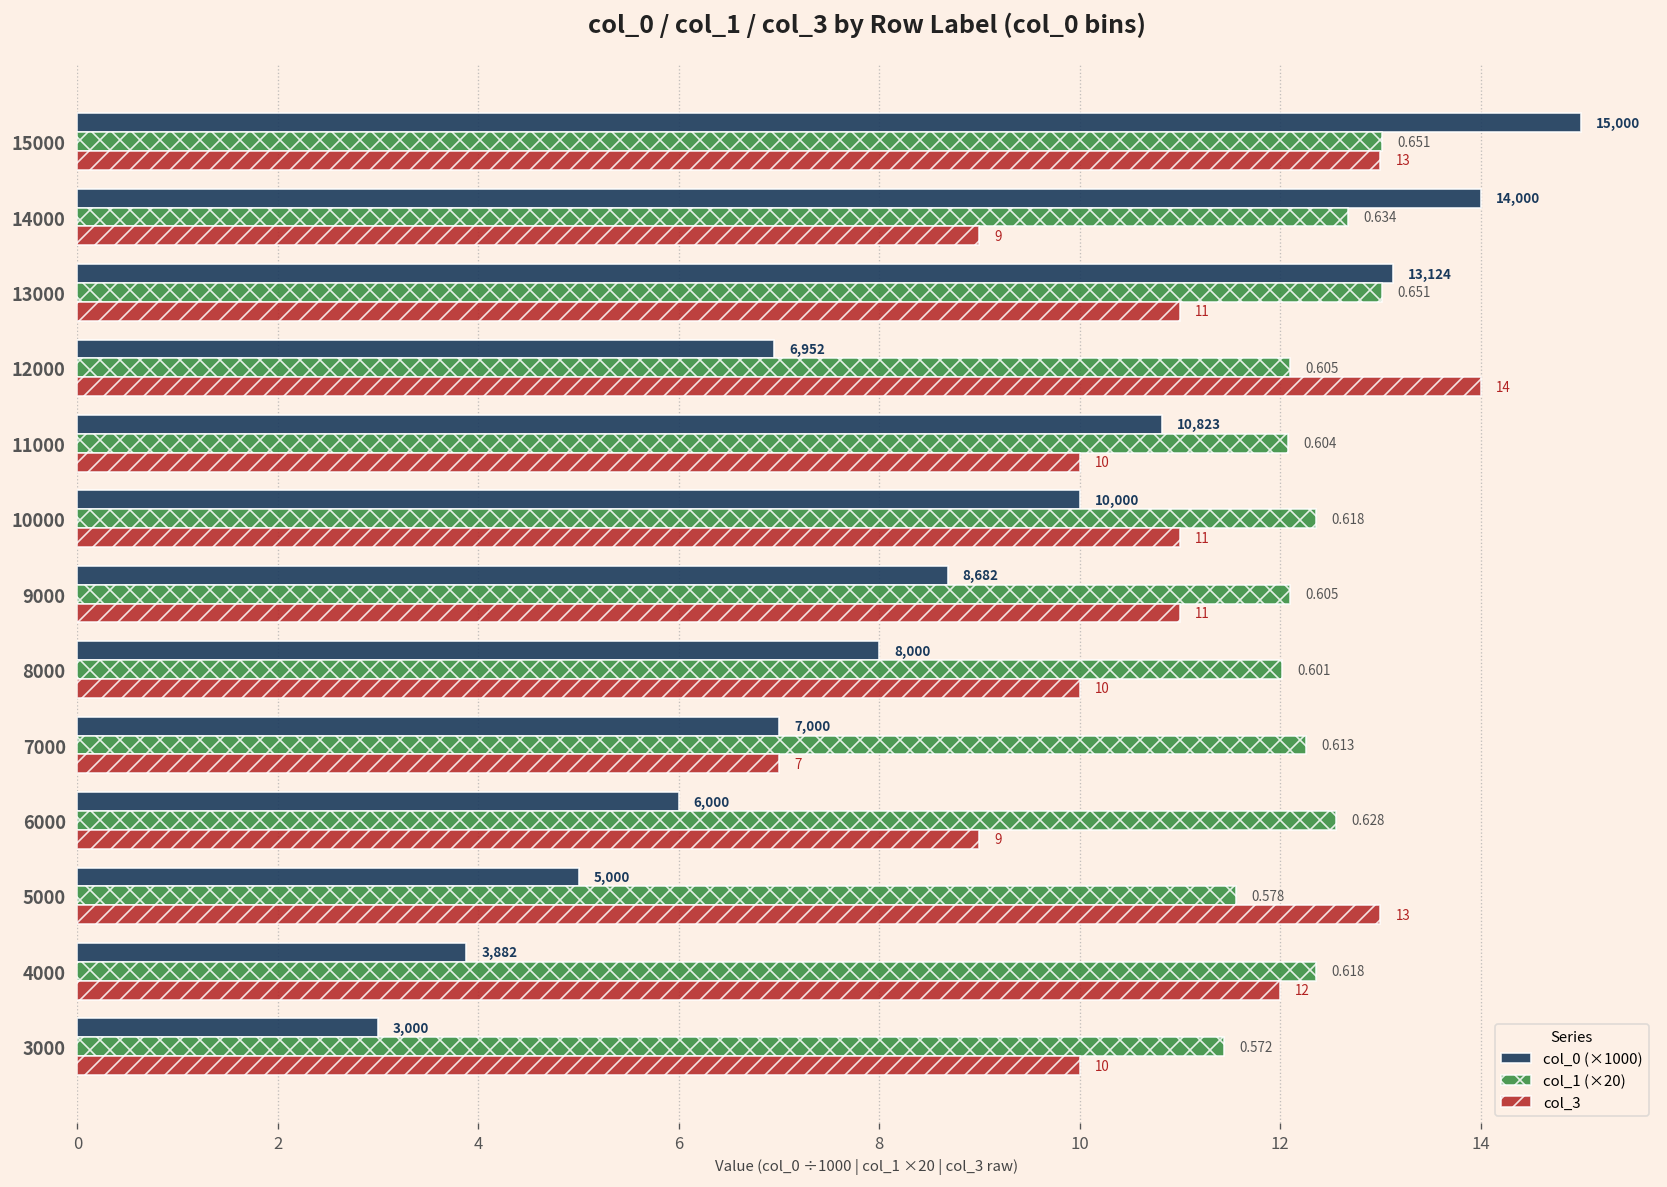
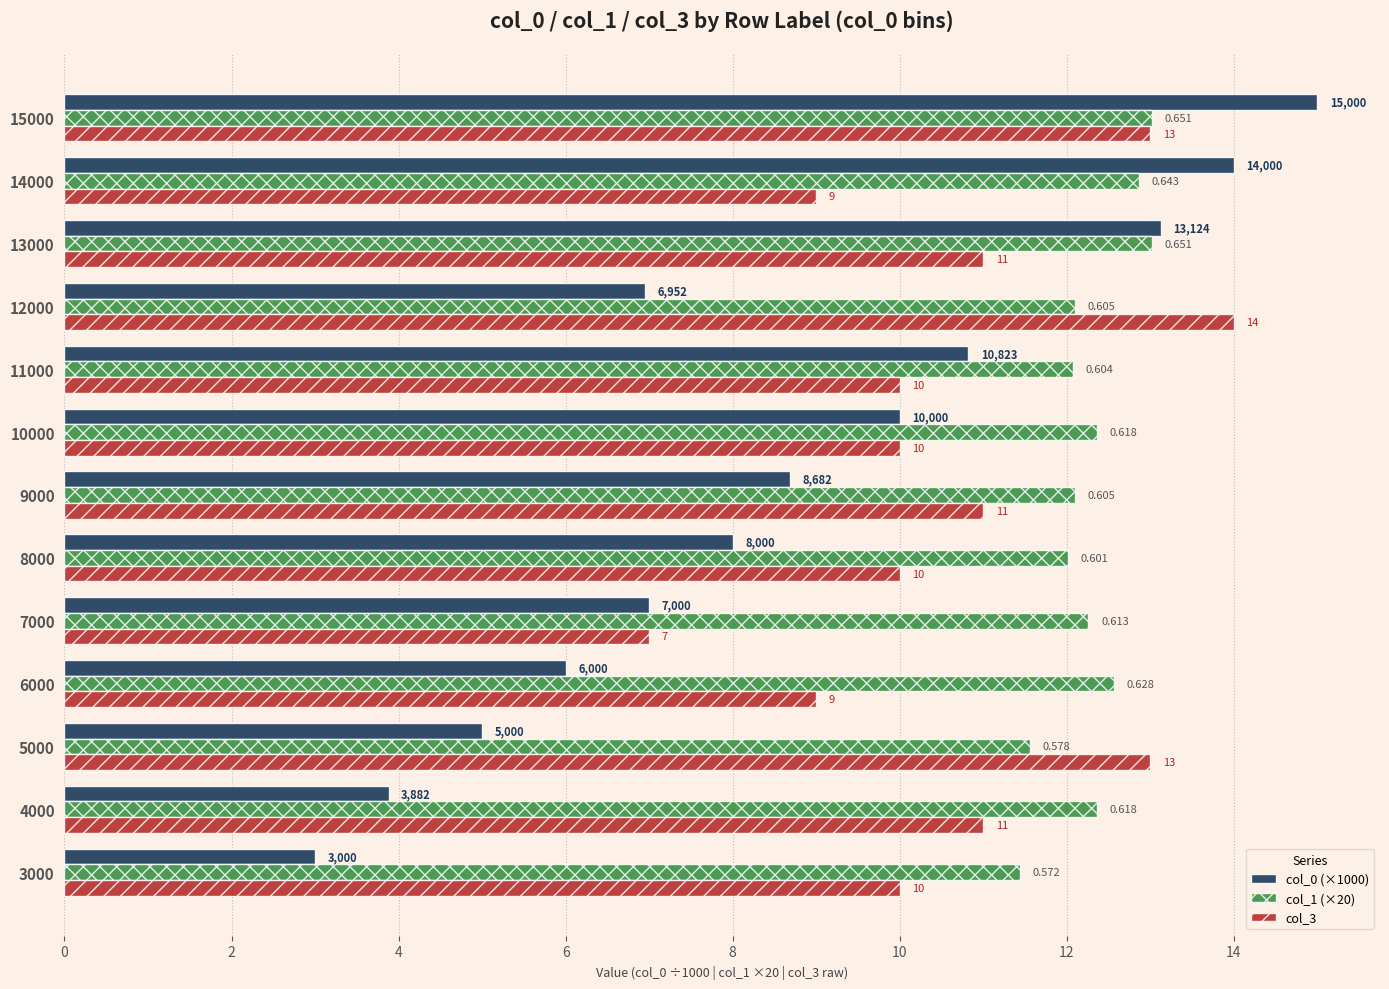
col_1 (×20), 14000: 0.634 -> 0.643
col_3, 10000: 11 -> 10
col_3, 4000: 12 -> 11
